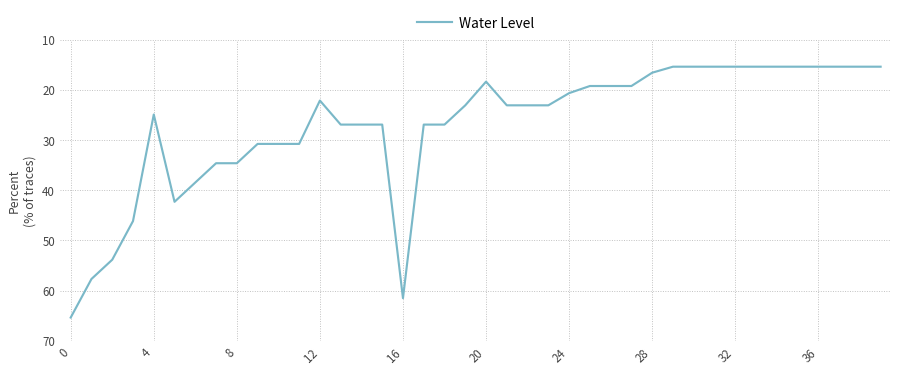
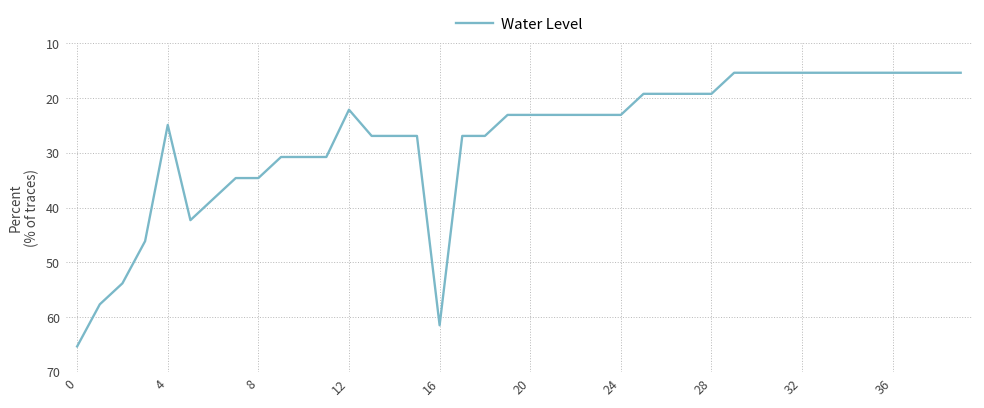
20: 18 -> 23
24: 21 -> 23
28: 17 -> 19
